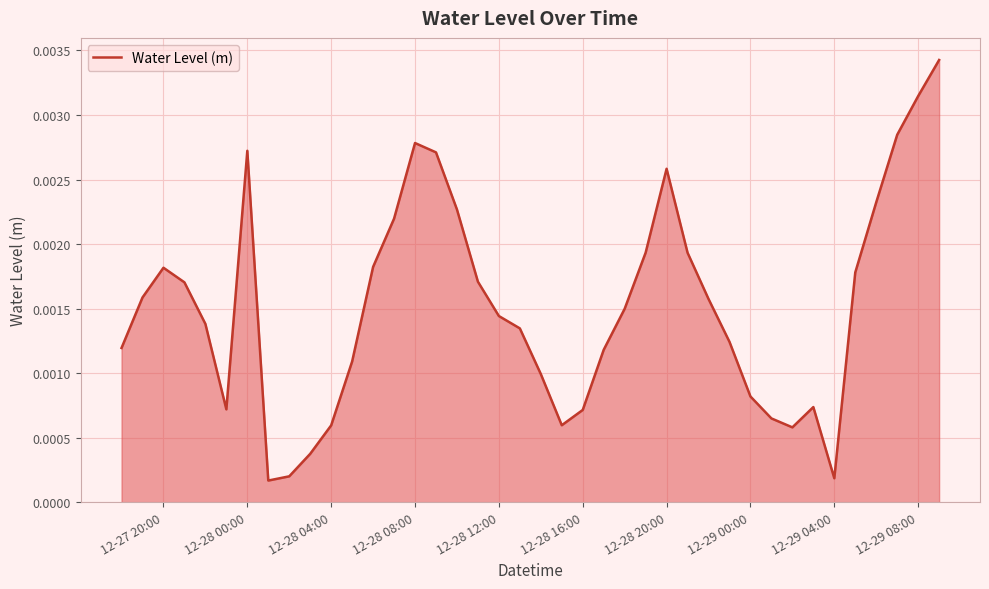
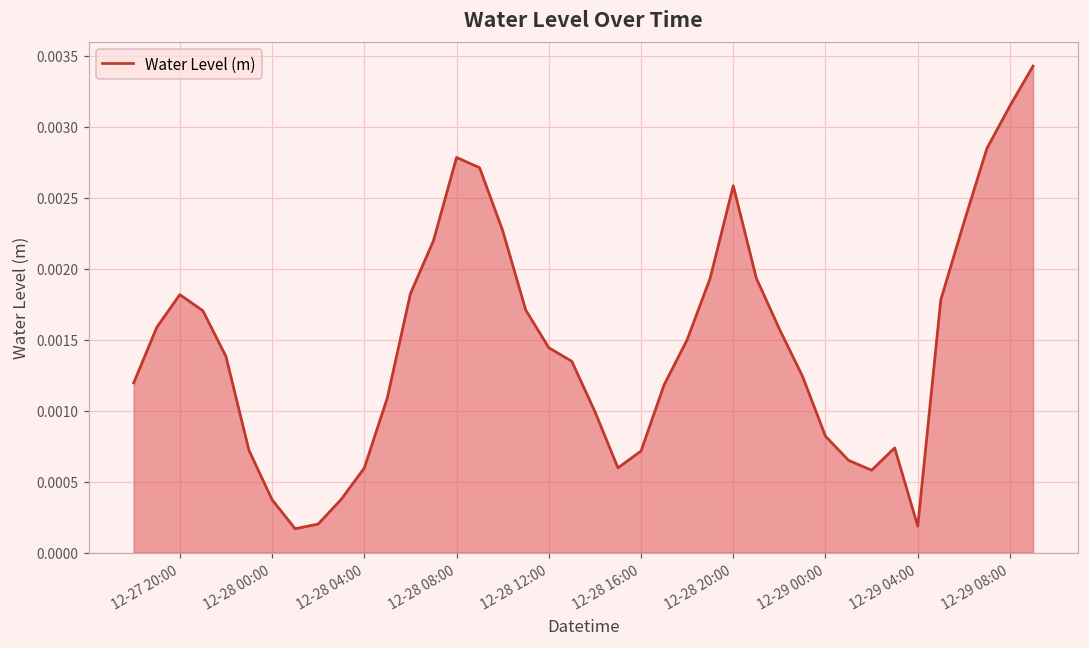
12-28 00:00: 0.00272 -> 0.00037
